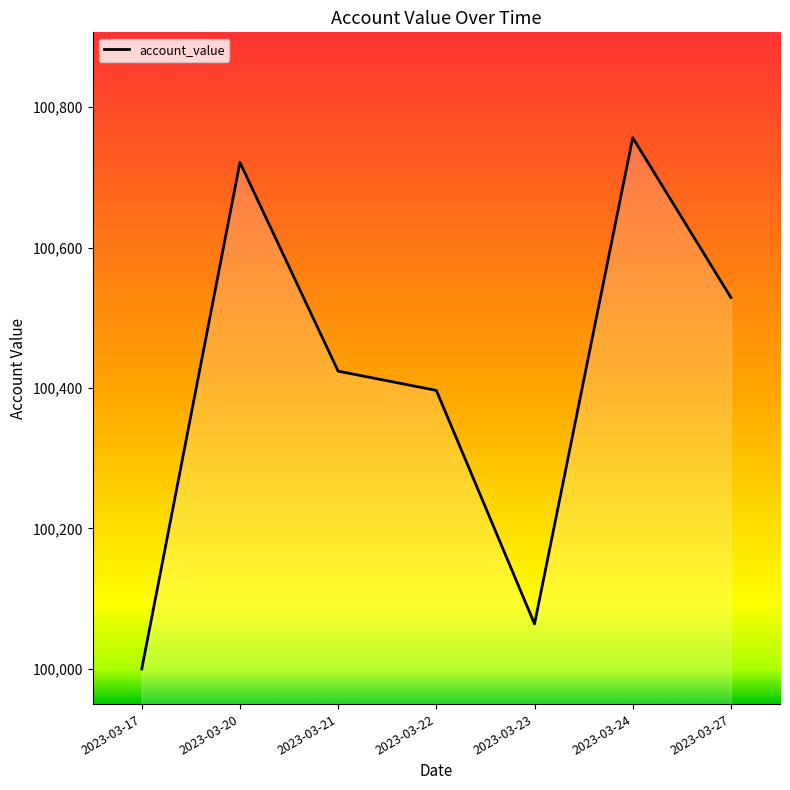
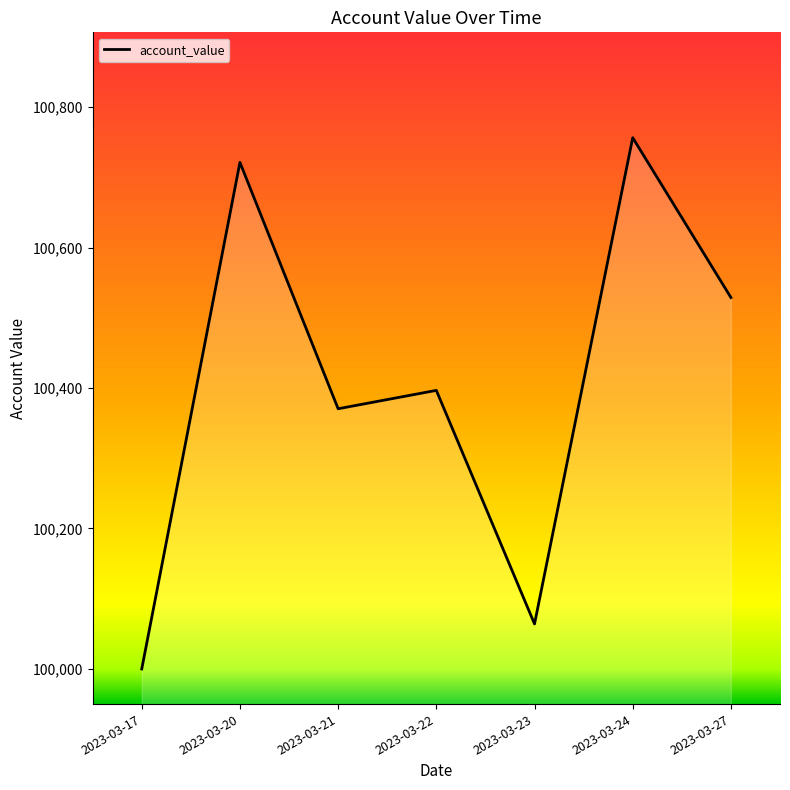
2023-03-21: 100,420 -> 100,370
